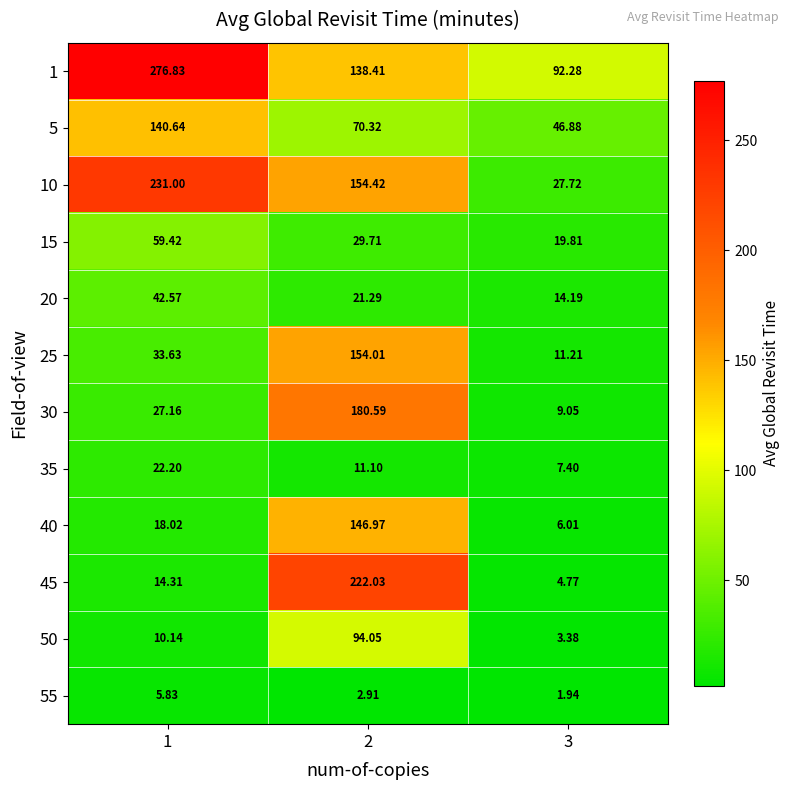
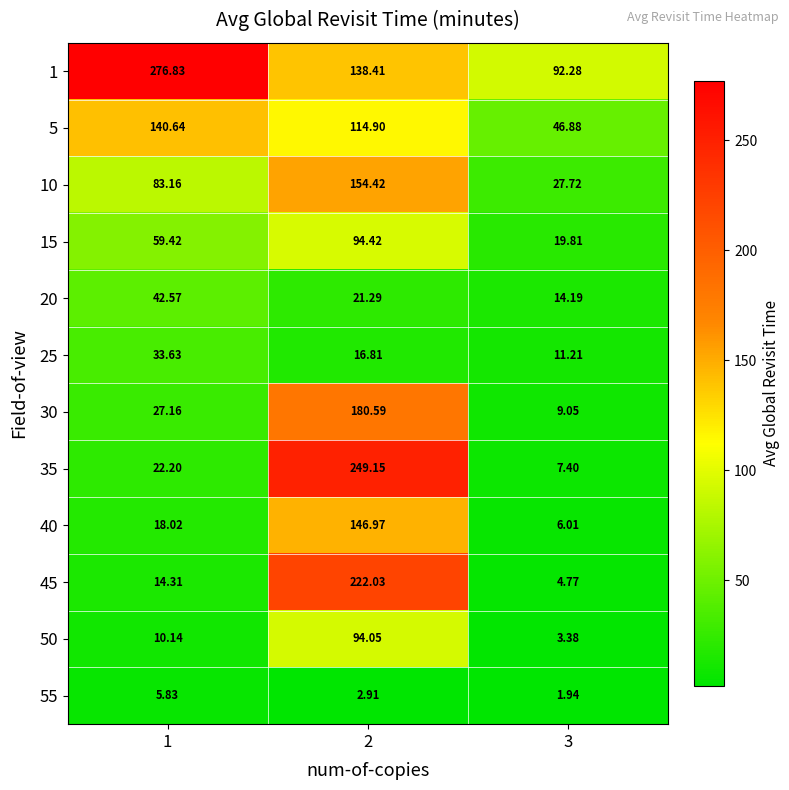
5, 2: 70.32 -> 114.90
10, 1: 231.00 -> 83.16
15, 2: 29.71 -> 94.42
25, 2: 154.01 -> 16.81
35, 2: 11.10 -> 249.15
